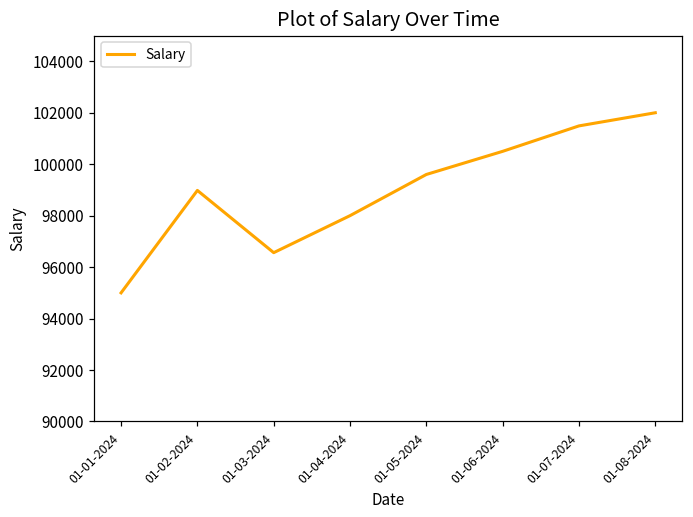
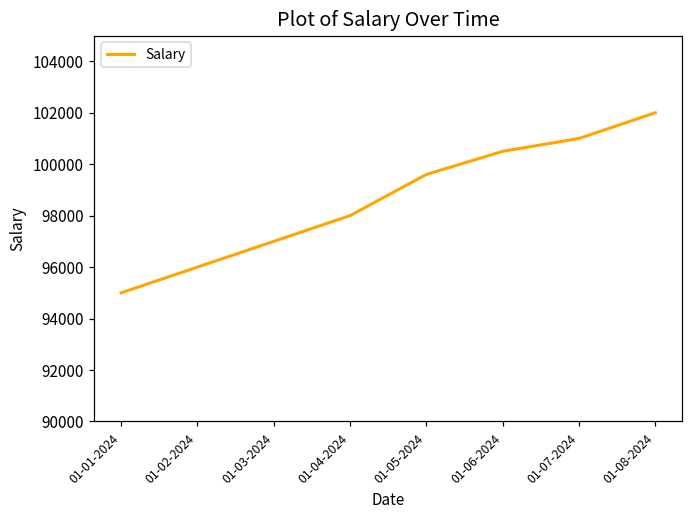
01-02-2024: 99000 -> 96000
01-03-2024: 96600 -> 97000
01-07-2024: 101500 -> 101000
